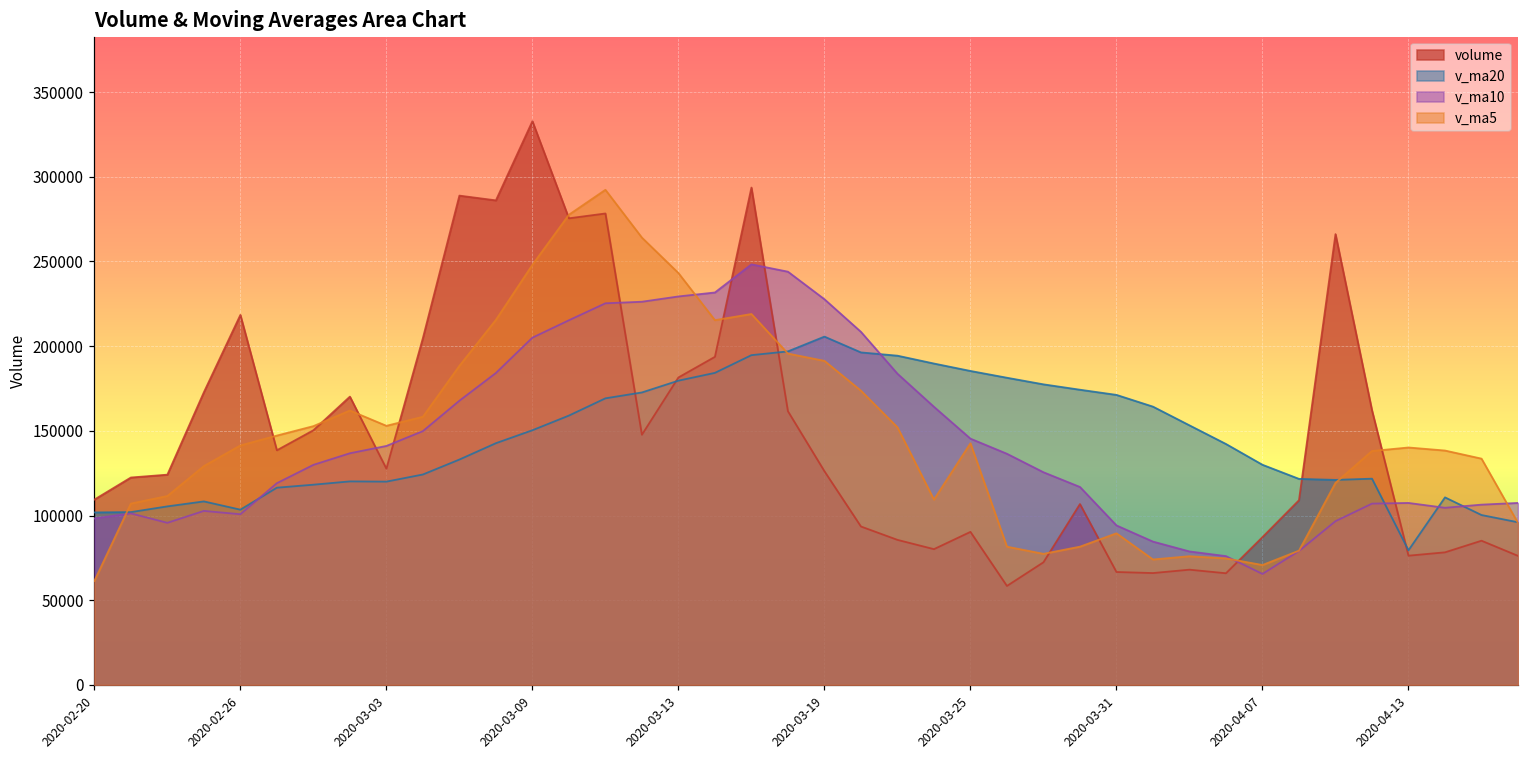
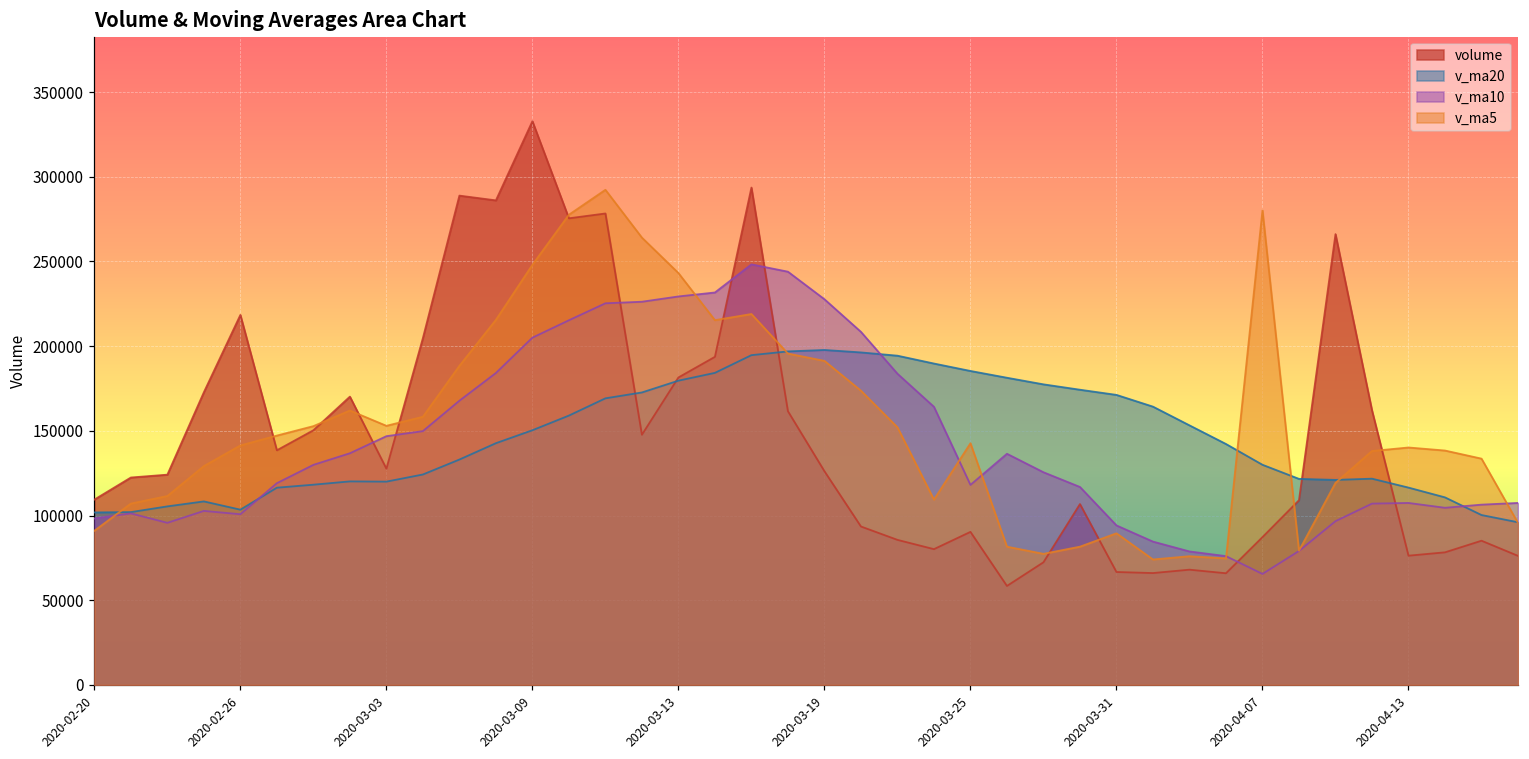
v_ma5, 2020-02-20: 61000 -> 91000
v_ma10, 2020-03-03: 141000 -> 147000
v_ma20, 2020-03-19: 206000 -> 198000
v_ma10, 2020-03-25: 145000 -> 118000
v_ma5, 2020-04-07: 71000 -> 280000
v_ma20, 2020-04-13: 79000 -> 116000
